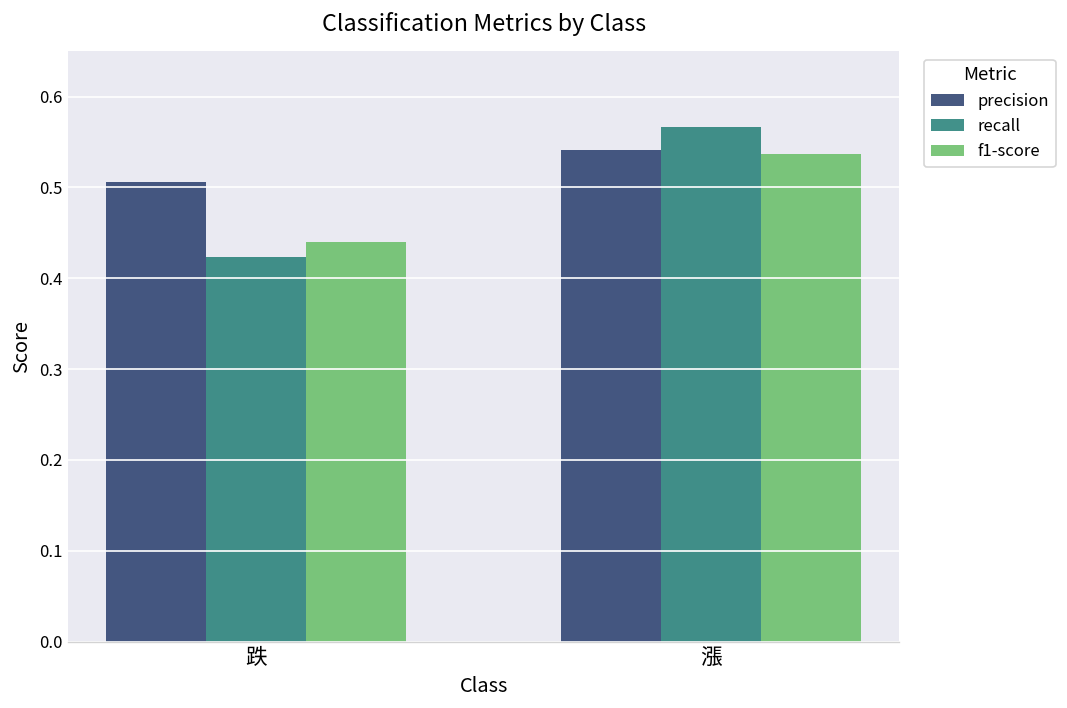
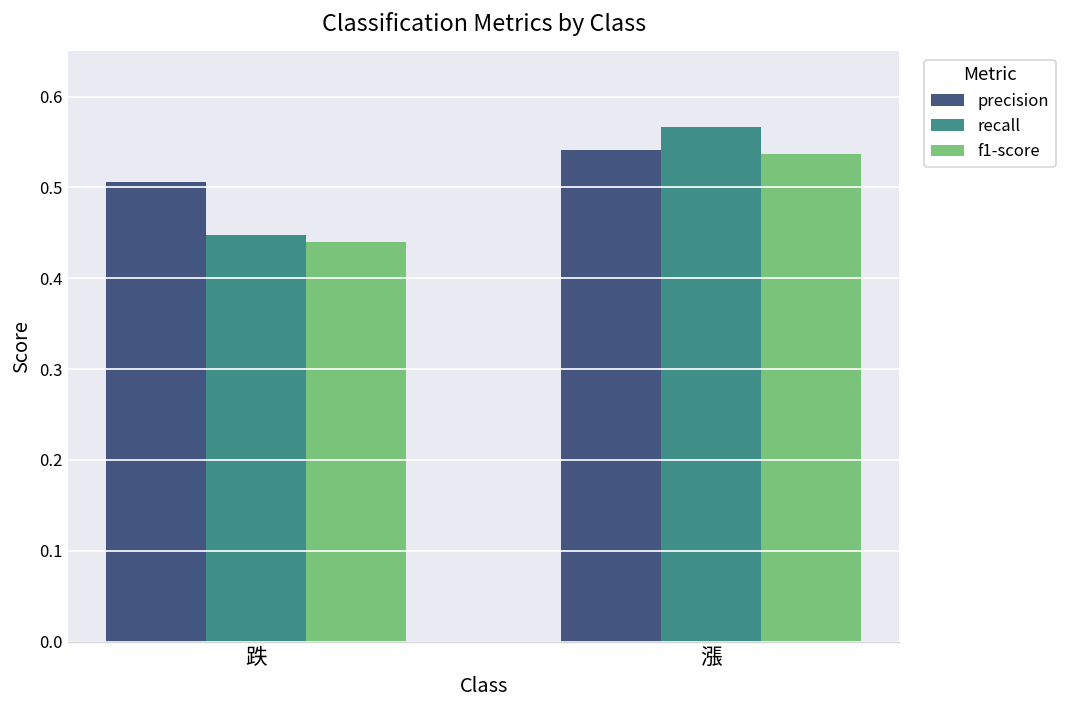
recall, 跌: 0.42 -> 0.45
